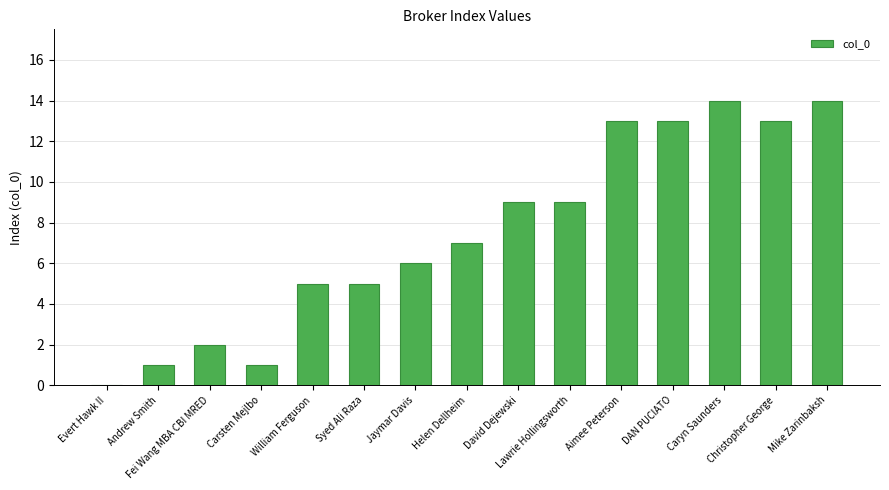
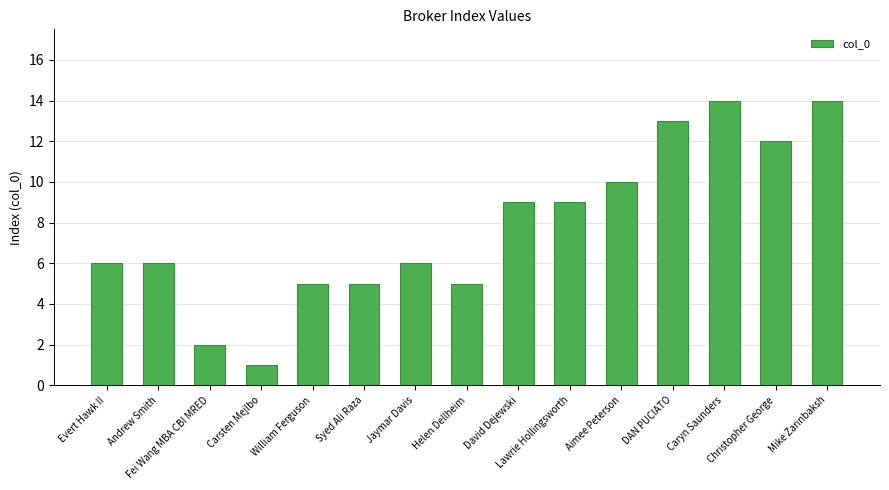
Evert Hawk II: 0 -> 6
Andrew Smith: 1 -> 6
Helen Dellheim: 7 -> 5
Aimee Peterson: 13 -> 10
Christopher George: 13 -> 12
